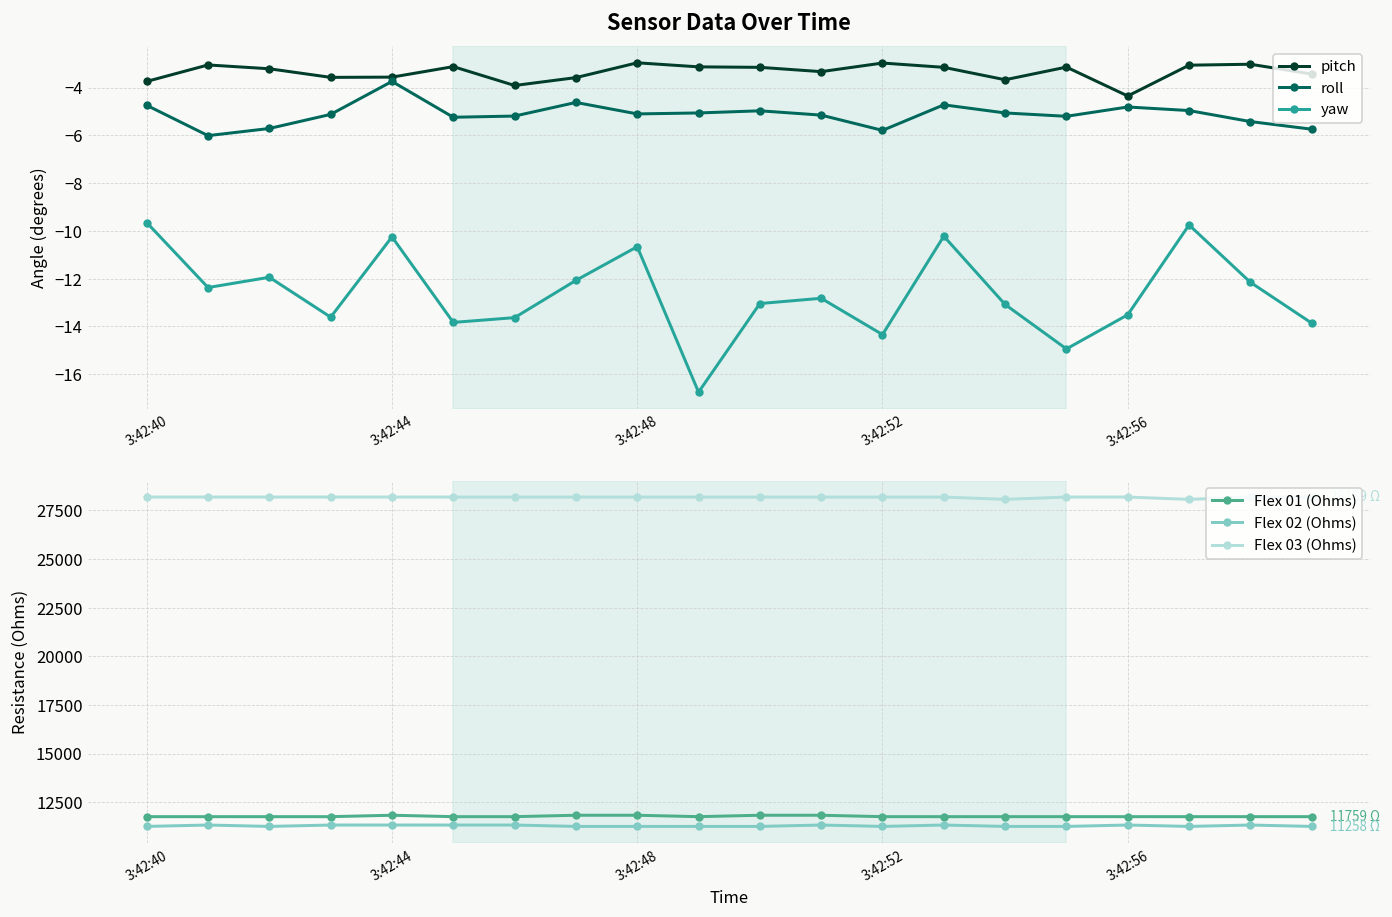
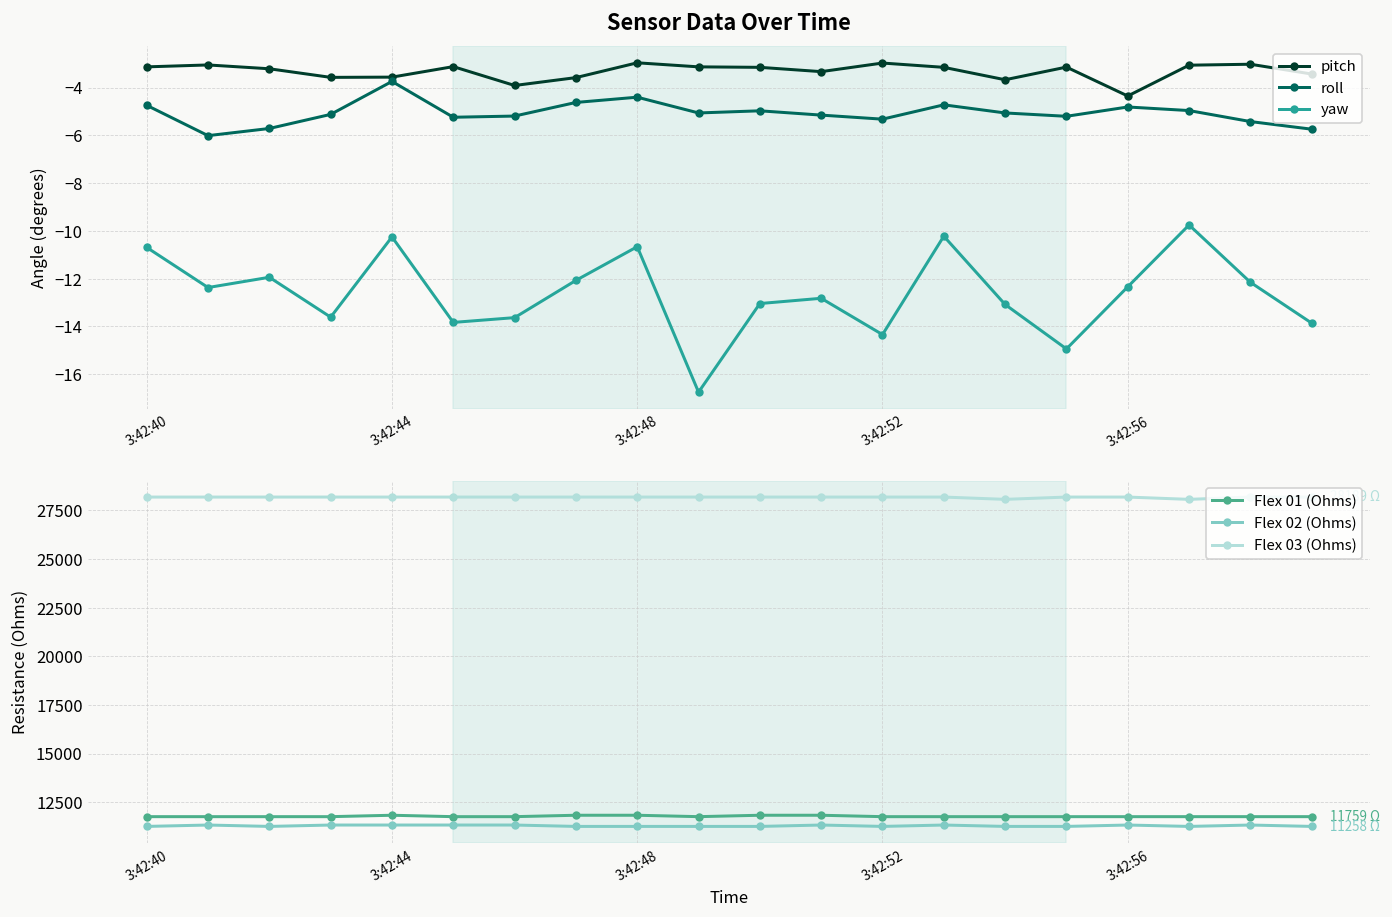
Sensor Data Over Time, pitch, 3:42:40: -3.7 -> -3.1
Sensor Data Over Time, yaw, 3:42:40: -9.7 -> -10.7
Sensor Data Over Time, roll, 3:42:48: -5.1 -> -4.4
Sensor Data Over Time, roll, 3:42:52: -5.8 -> -5.3
Sensor Data Over Time, yaw, 3:42:56: -13.5 -> -12.3
